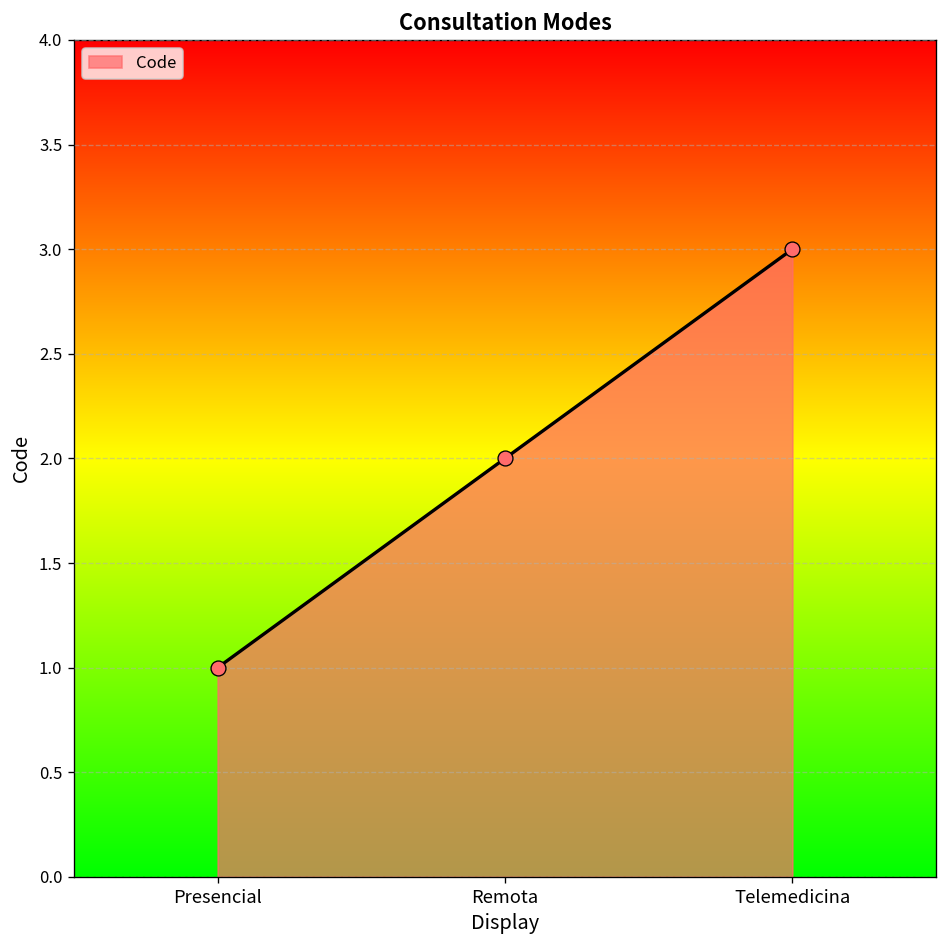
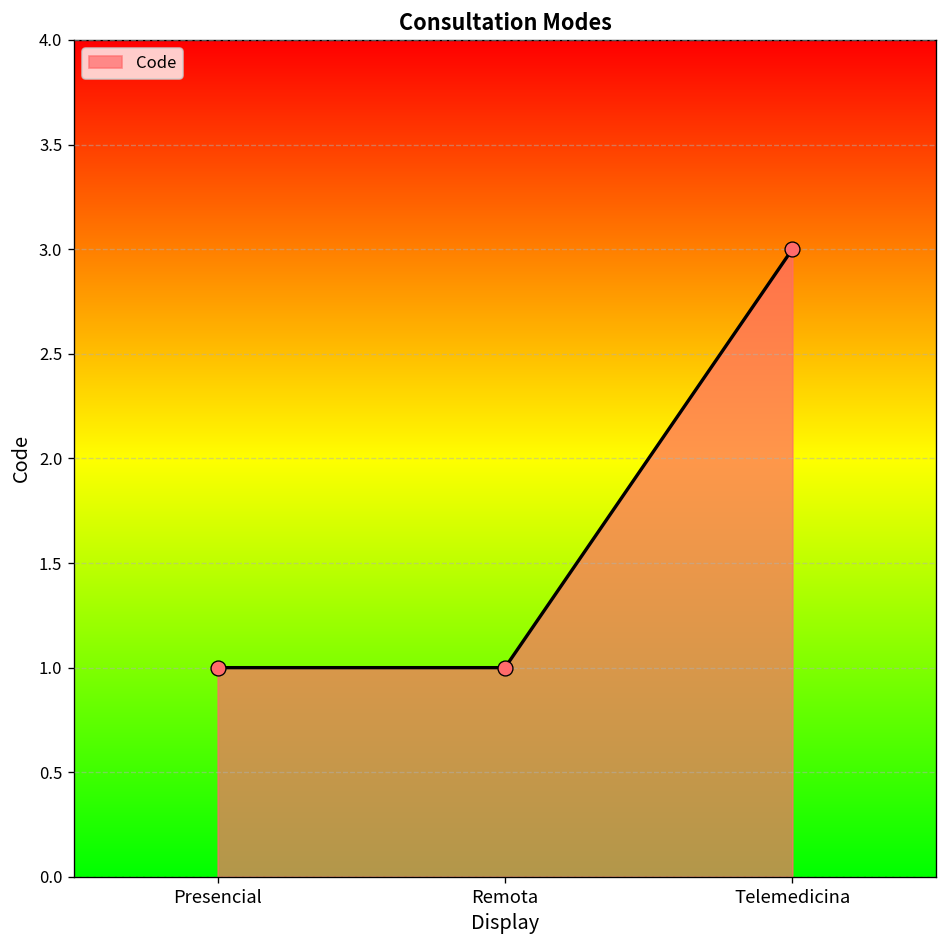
Remota: 2 -> 1
